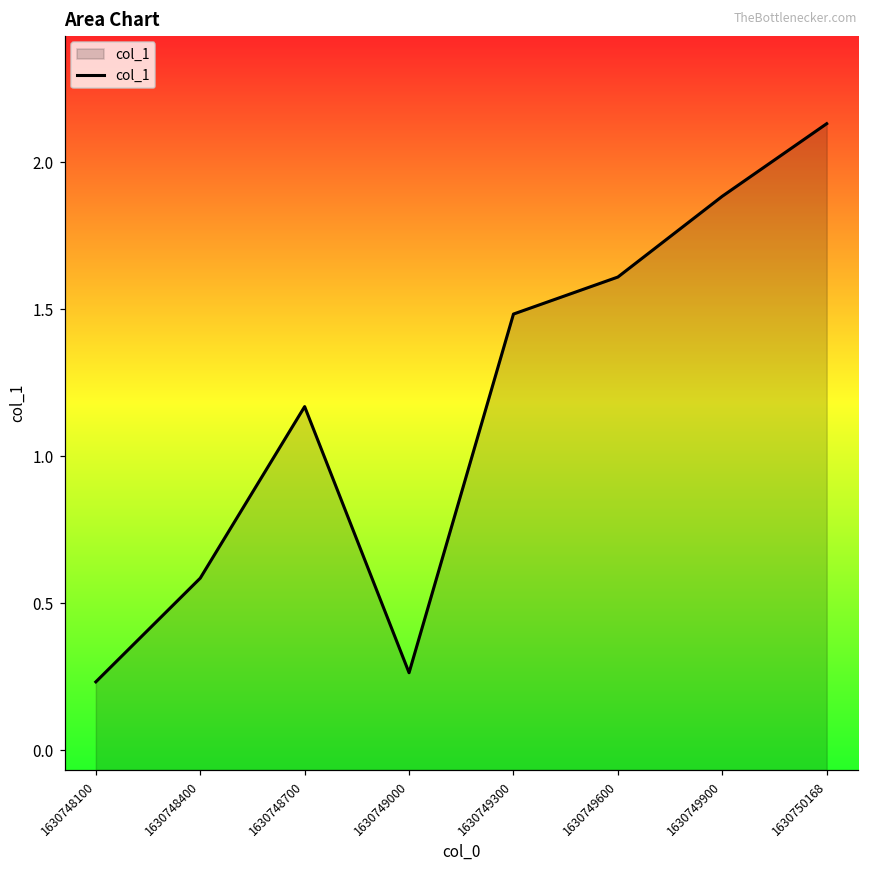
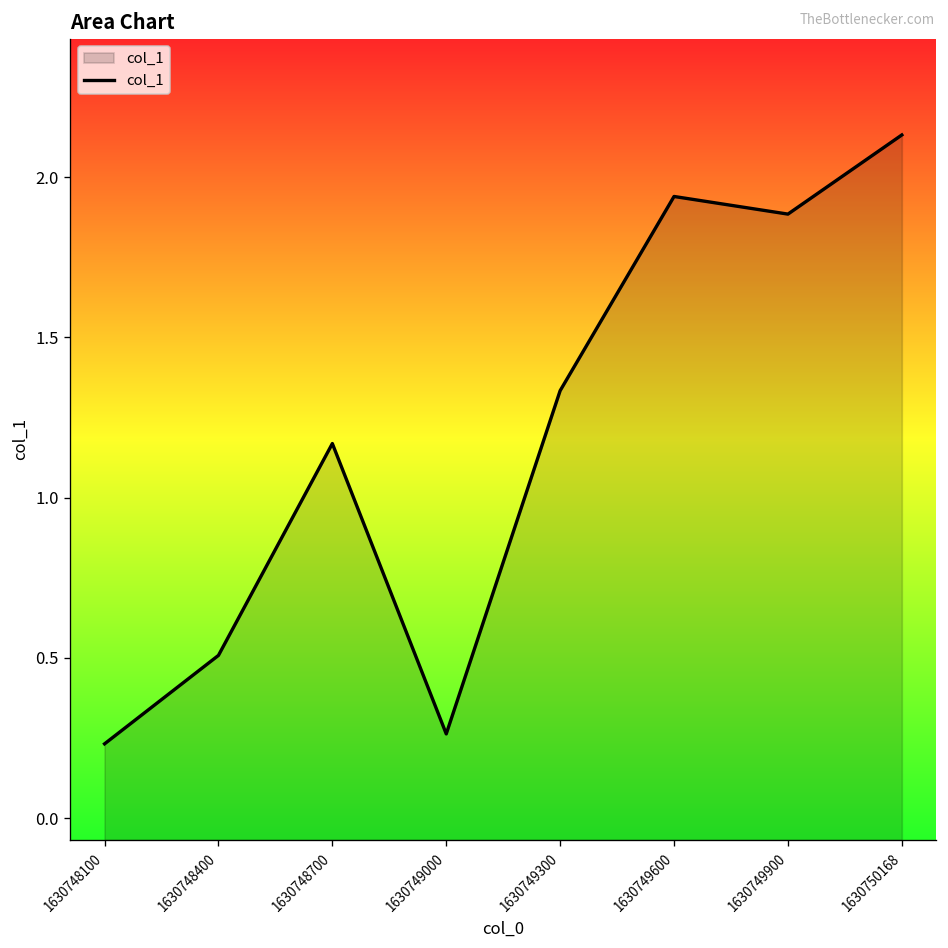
1630748400: 0.59 -> 0.51
1630749300: 1.48 -> 1.33
1630749600: 1.61 -> 1.94
